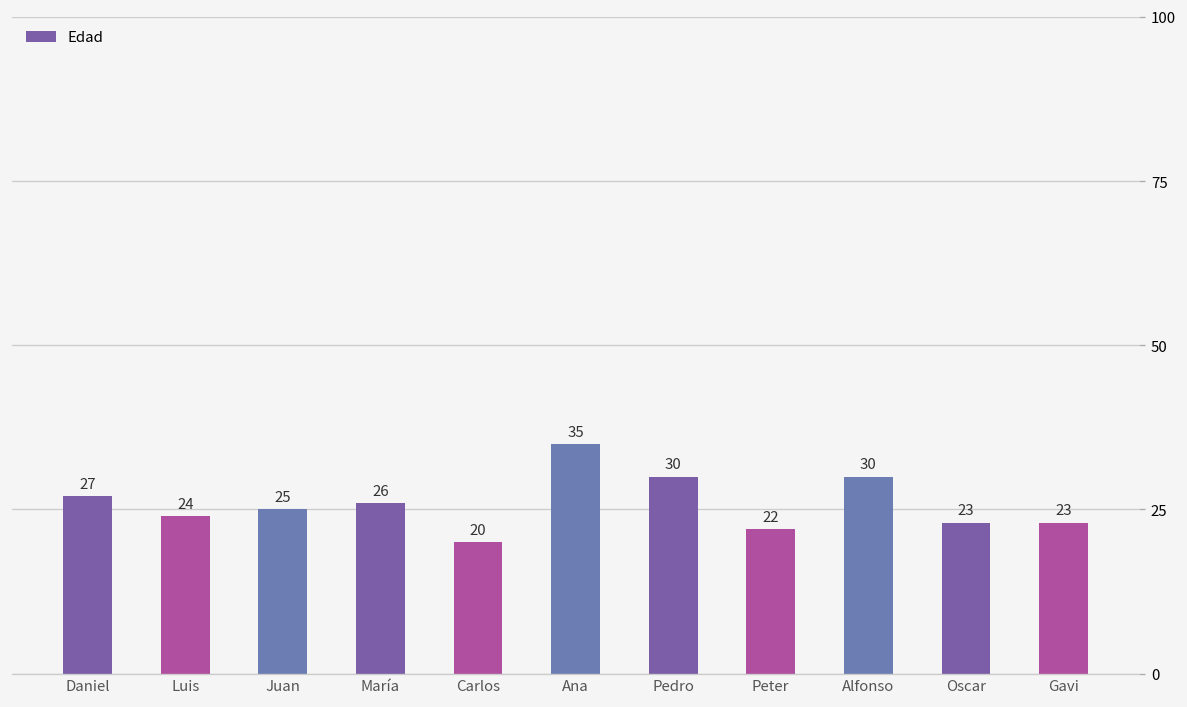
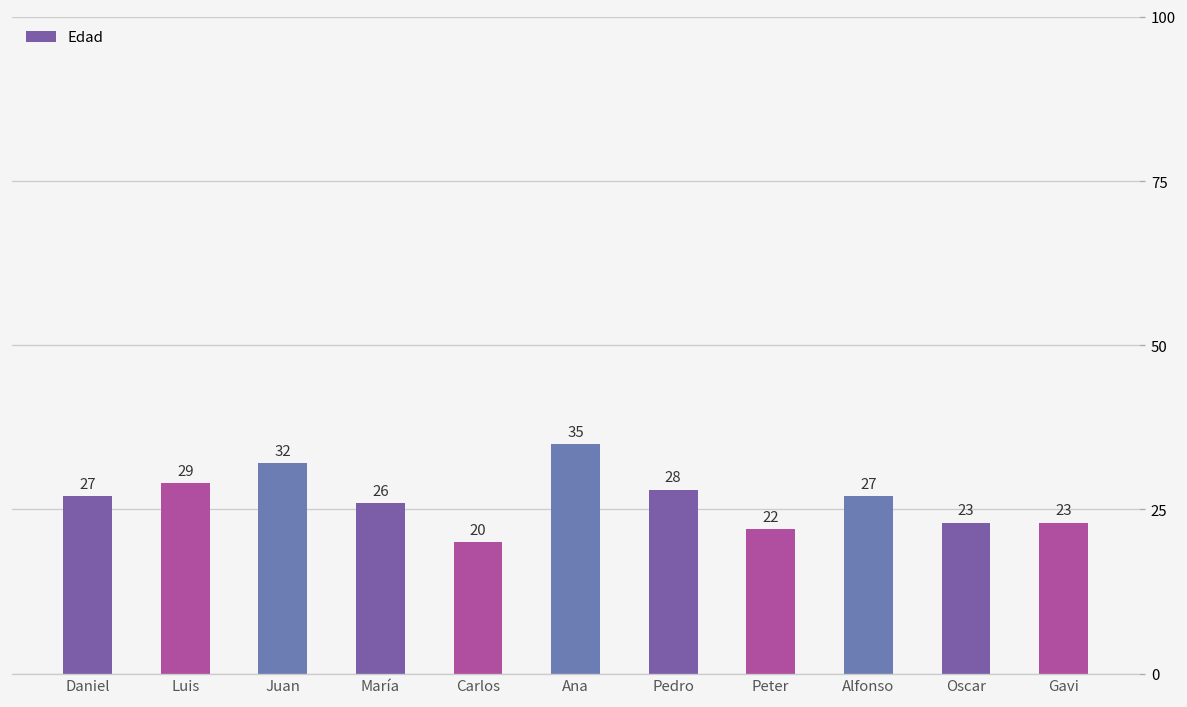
Luis: 24 -> 29
Juan: 25 -> 32
Pedro: 30 -> 28
Alfonso: 30 -> 27
